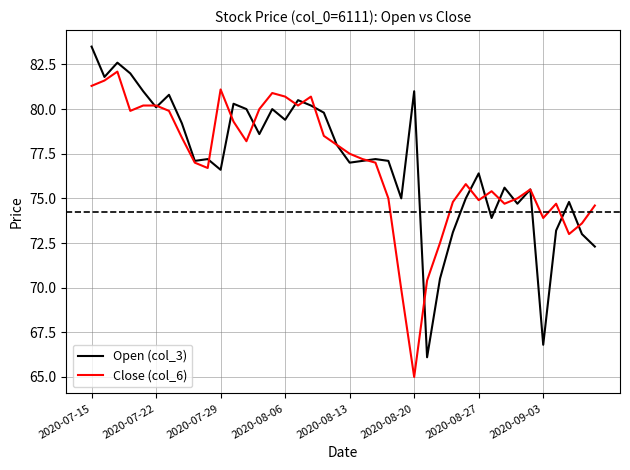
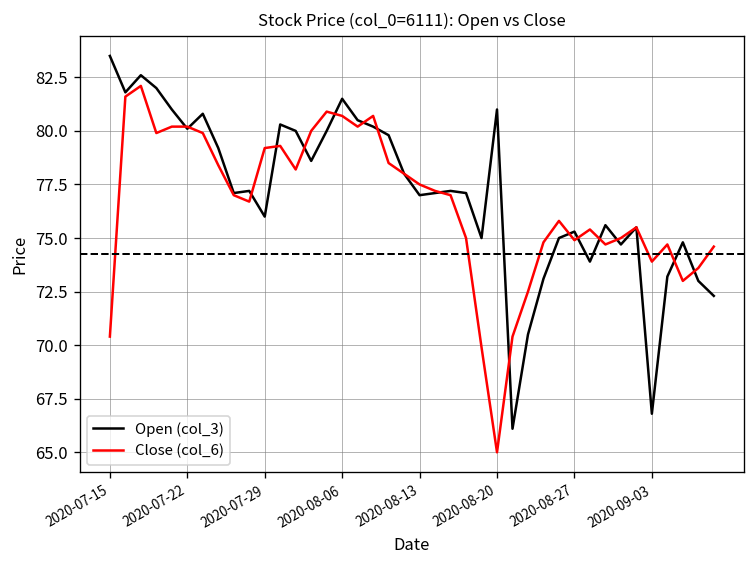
Close (col_6), 2020-07-15: 81.3 -> 70.4
Open (col_3), 2020-07-29: 76.6 -> 76.0
Close (col_6), 2020-07-29: 81.1 -> 79.2
Open (col_3), 2020-08-06: 79.4 -> 81.5
Open (col_3), 2020-08-27: 76.4 -> 75.3
